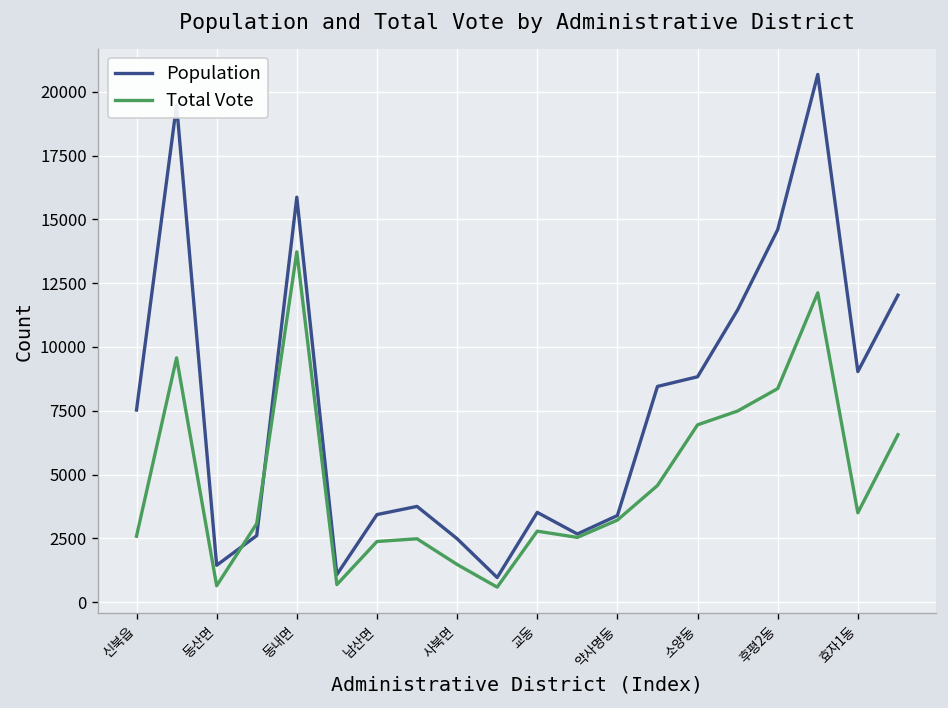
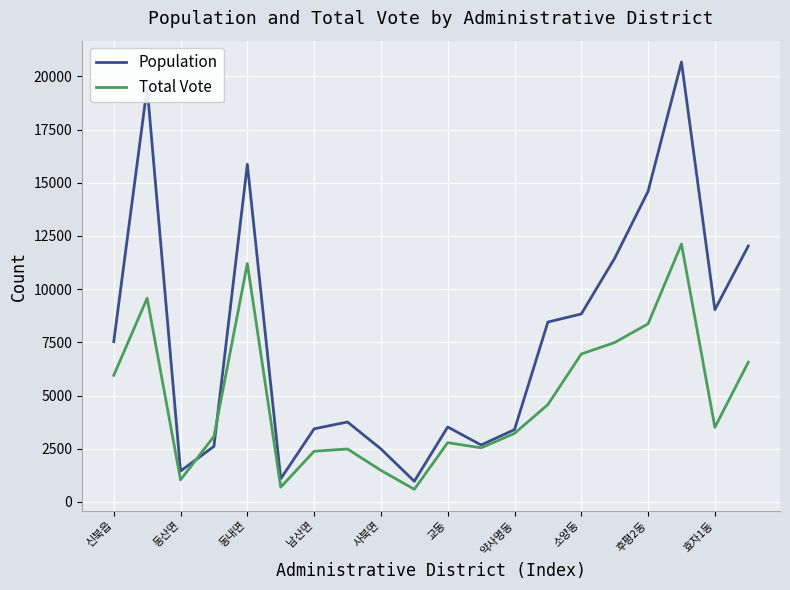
Total Vote, 신북읍: 2600 -> 5900
Total Vote, 동산면: 600 -> 1000
Total Vote, 동내면: 13700 -> 11200
